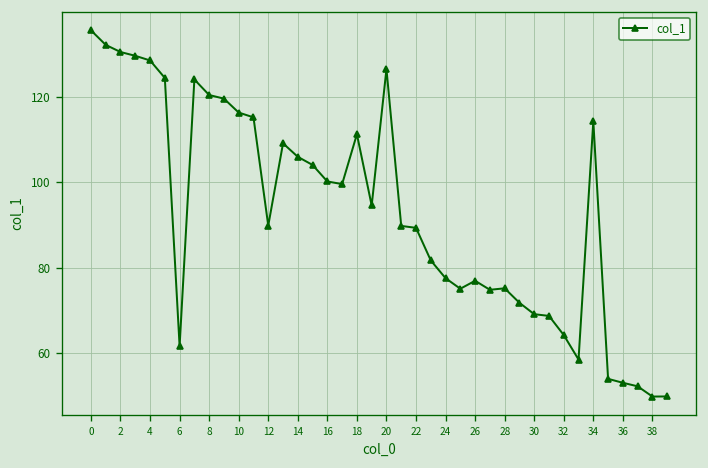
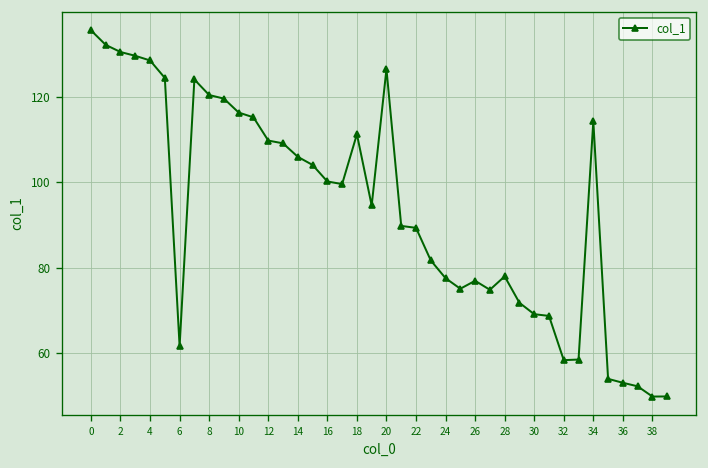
12: 90 -> 110
28: 75 -> 78
32: 64 -> 58
